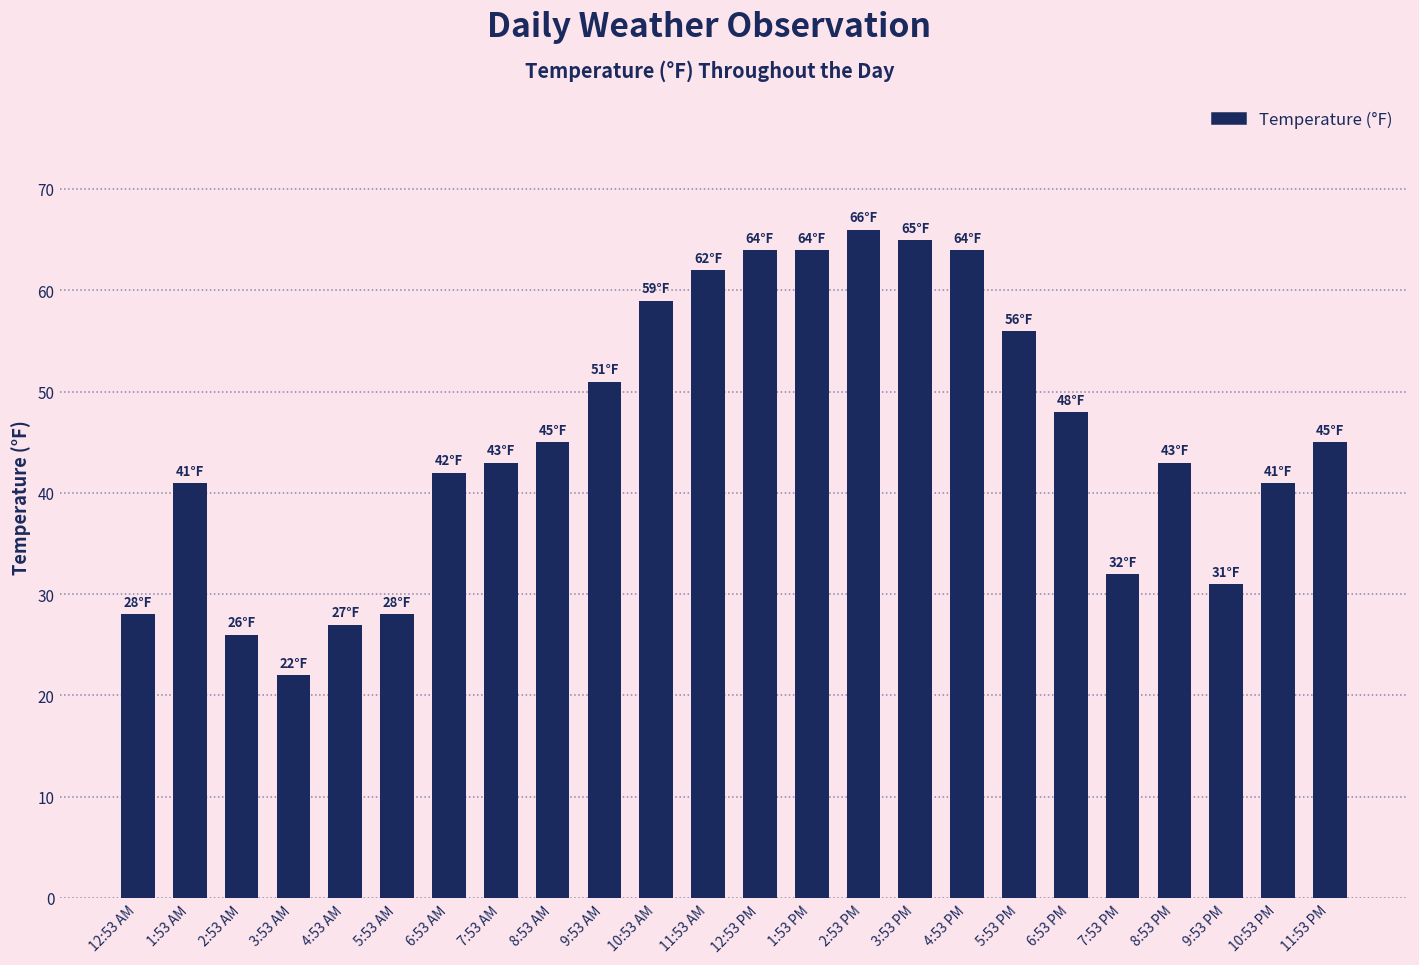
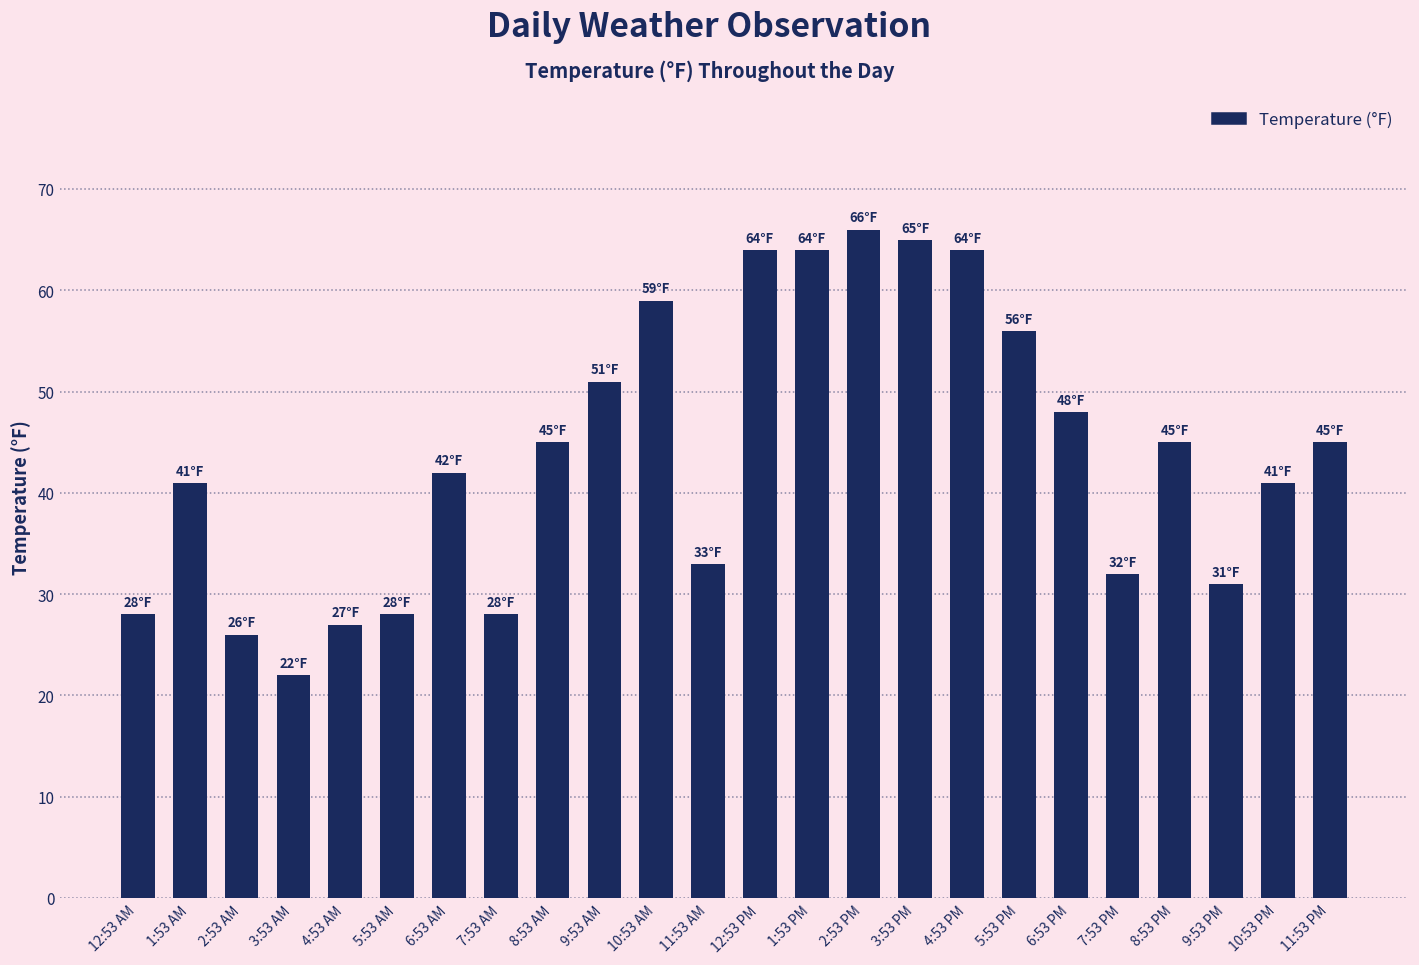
7:53 AM: 43°F -> 28°F
11:53 AM: 62°F -> 33°F
8:53 PM: 43°F -> 45°F
